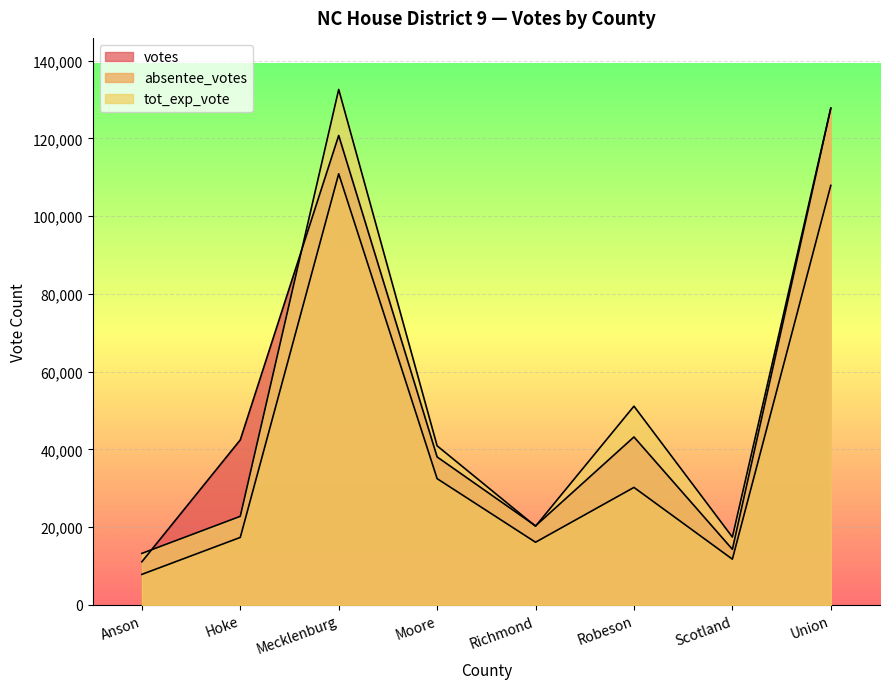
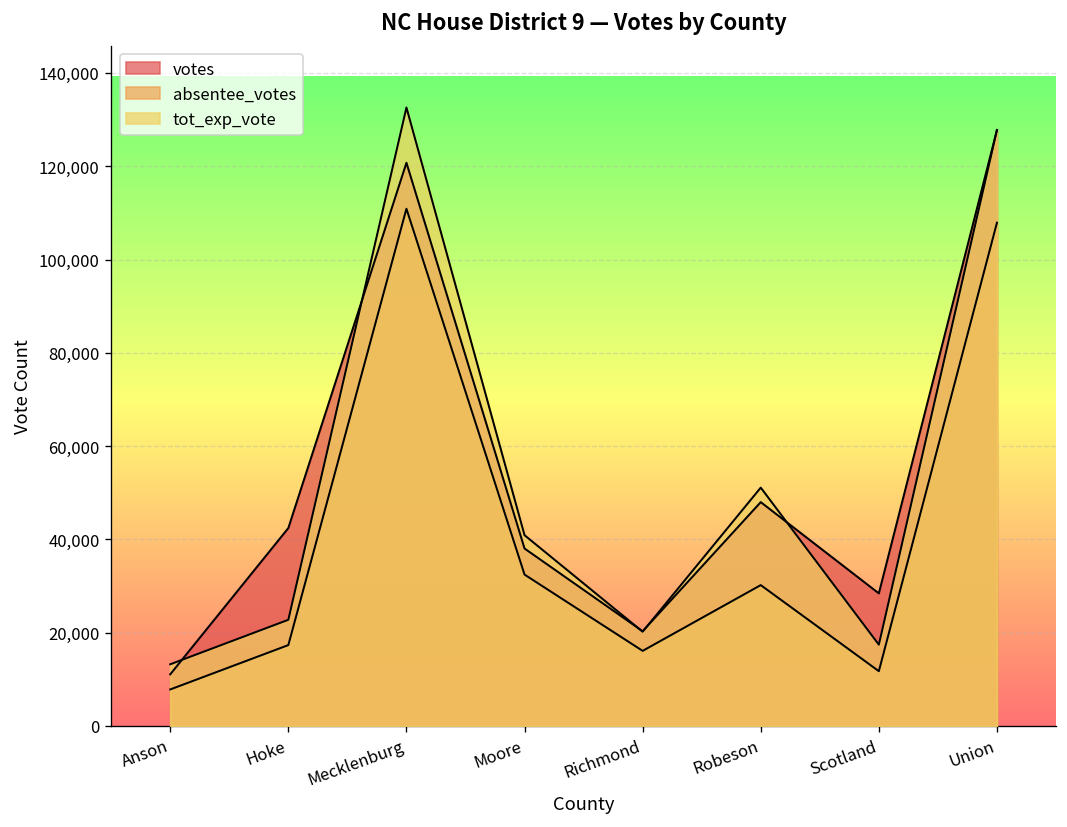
votes, Robeson: 43,000 -> 48,000
votes, Scotland: 14,000 -> 28,000
